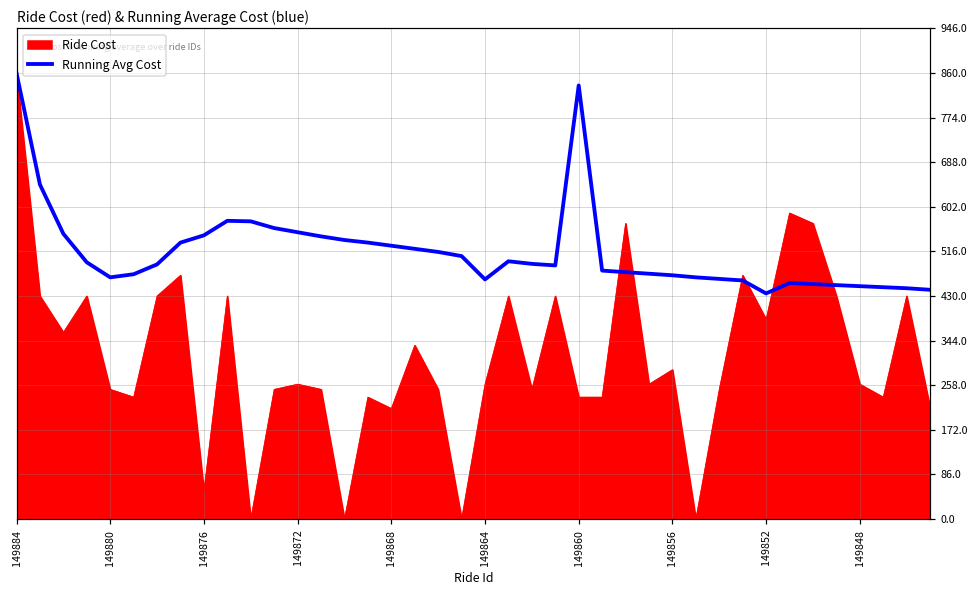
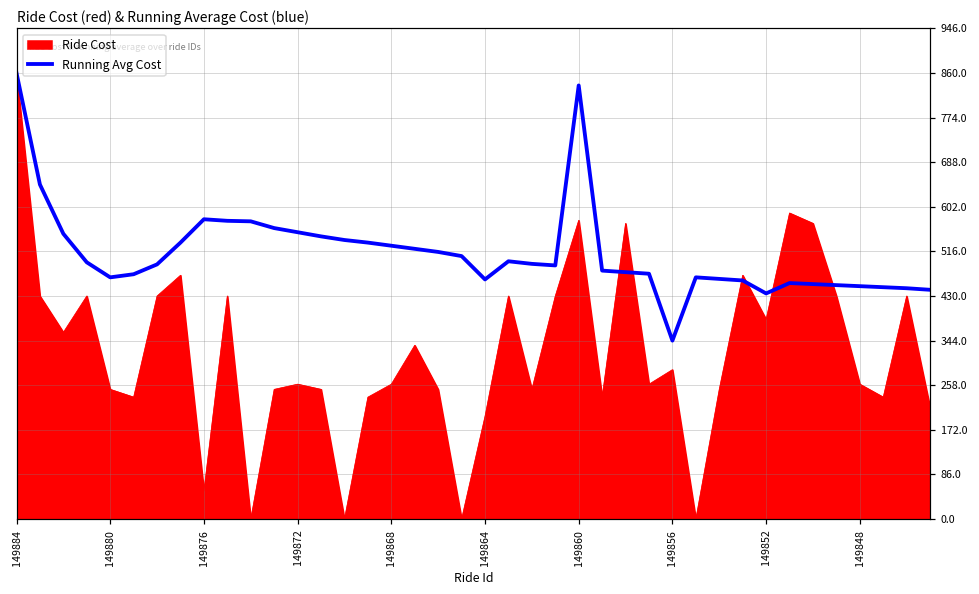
Running Avg Cost, 149876: 550 -> 580
Ride Cost, 149868: 210 -> 260
Ride Cost, 149864: 260 -> 200
Ride Cost, 149860: 240 -> 580
Running Avg Cost, 149856: 470 -> 340
